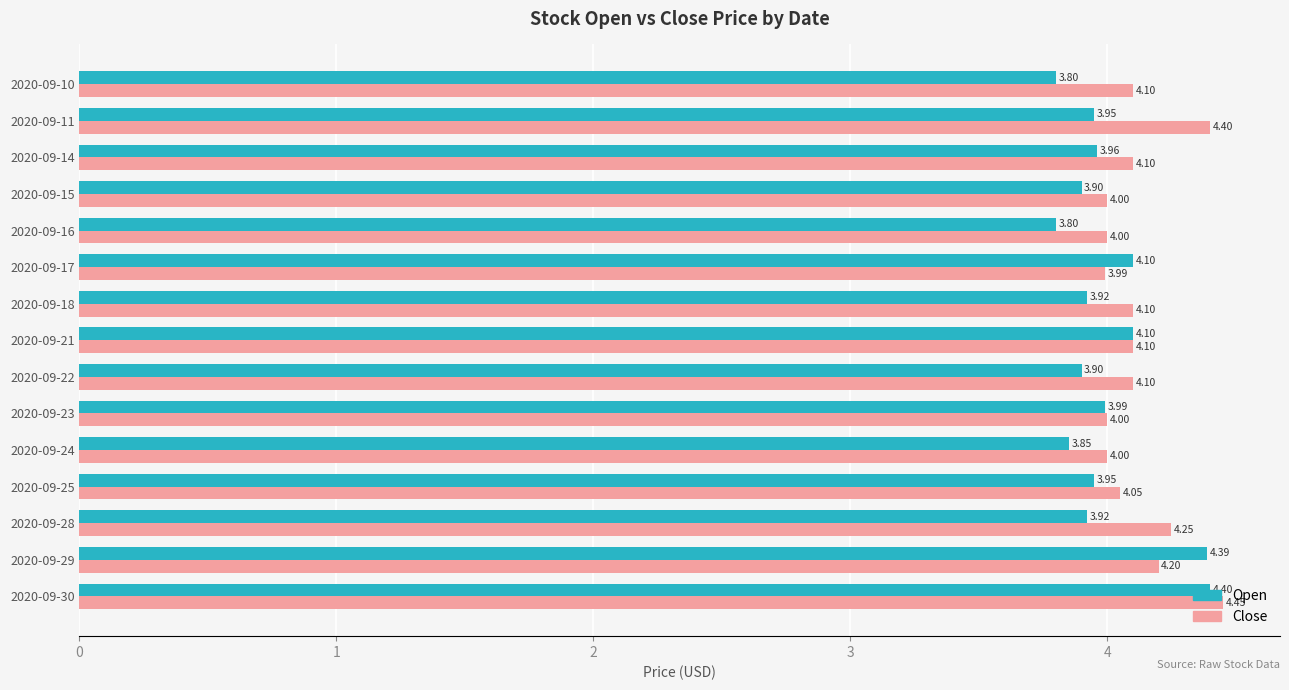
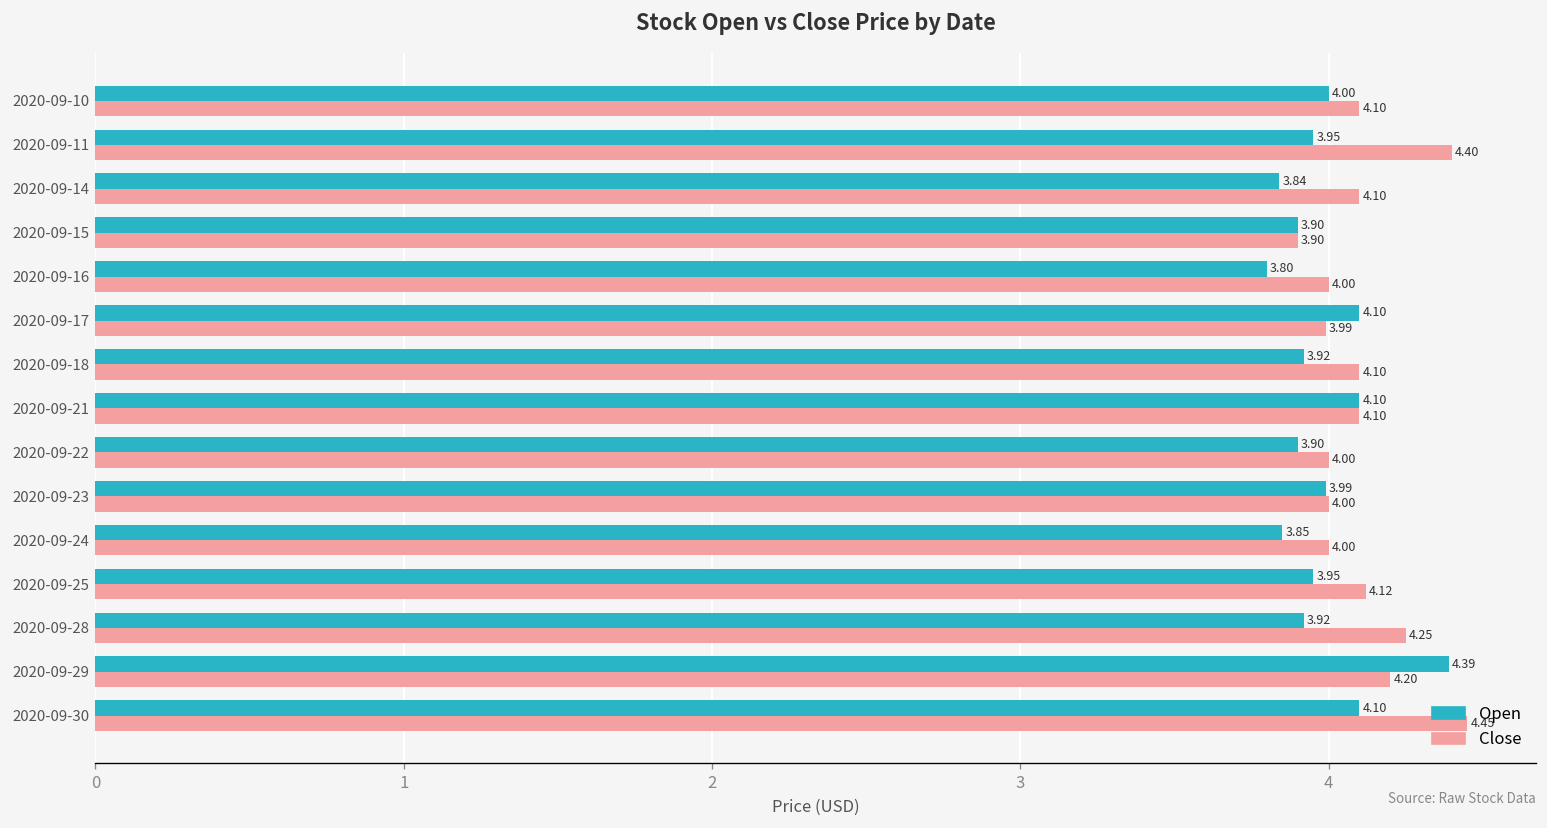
Open, 2020-09-10: 3.80 -> 4.00
Open, 2020-09-14: 3.96 -> 3.84
Close, 2020-09-15: 4.00 -> 3.90
Close, 2020-09-22: 4.10 -> 4.00
Close, 2020-09-25: 4.05 -> 4.12
Open, 2020-09-30: 4.40 -> 4.10
